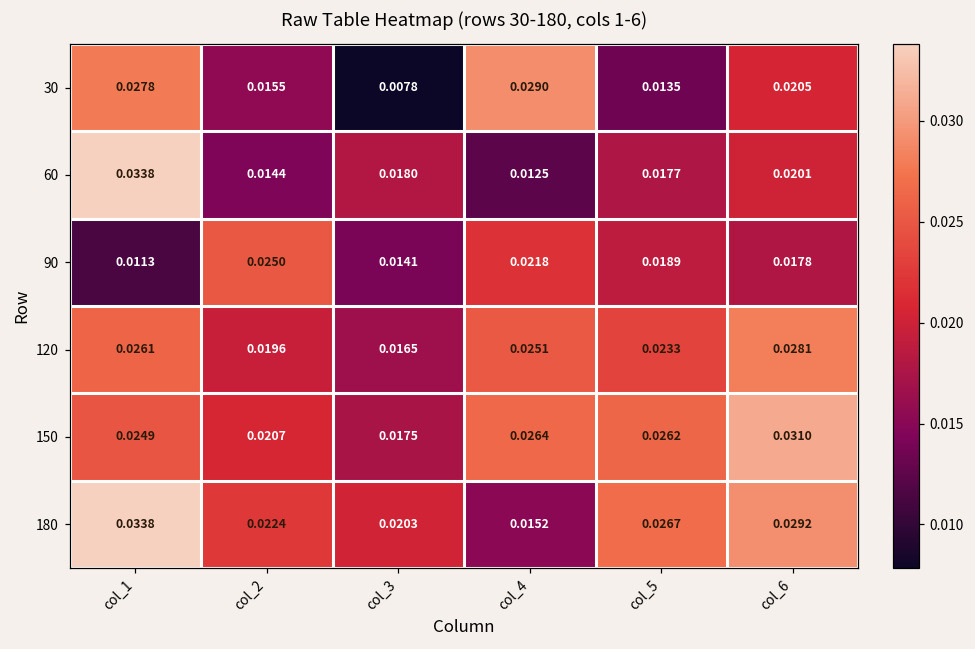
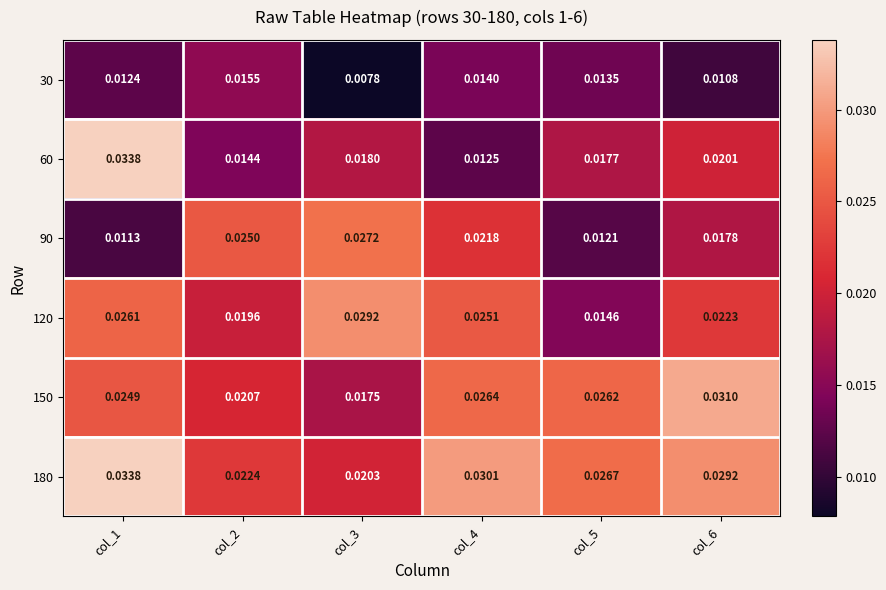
30, col_1: 0.0278 -> 0.0124
30, col_4: 0.0290 -> 0.0140
30, col_6: 0.0205 -> 0.0108
90, col_3: 0.0141 -> 0.0272
90, col_5: 0.0189 -> 0.0121
120, col_3: 0.0165 -> 0.0292
120, col_5: 0.0233 -> 0.0146
120, col_6: 0.0281 -> 0.0223
180, col_4: 0.0152 -> 0.0301
